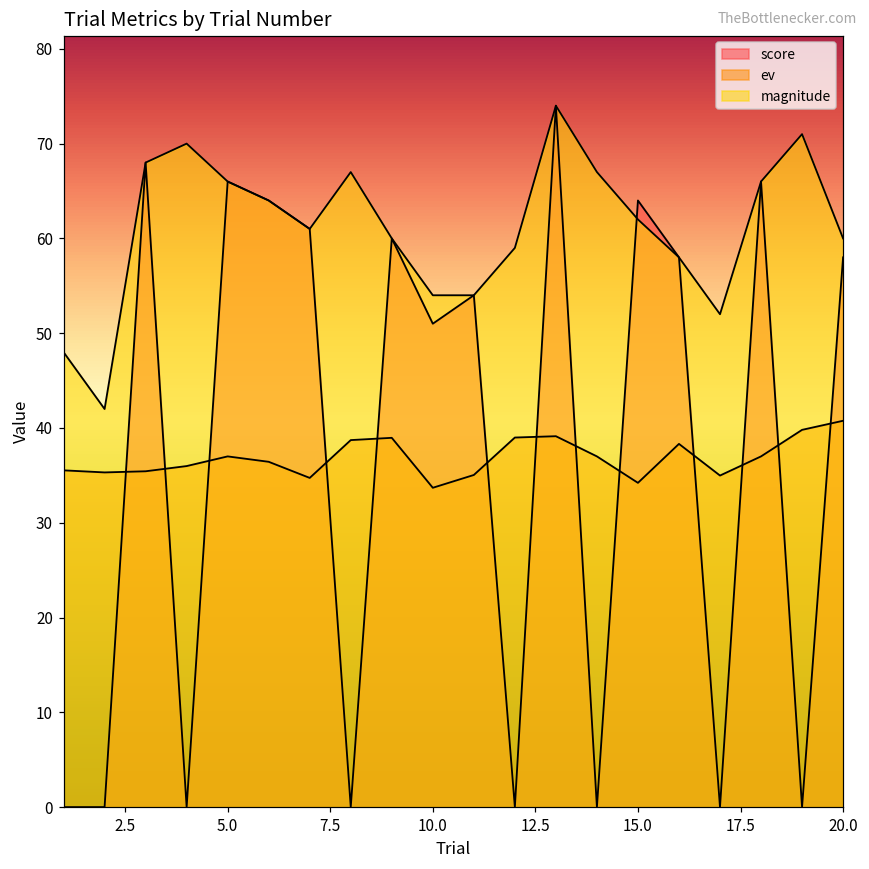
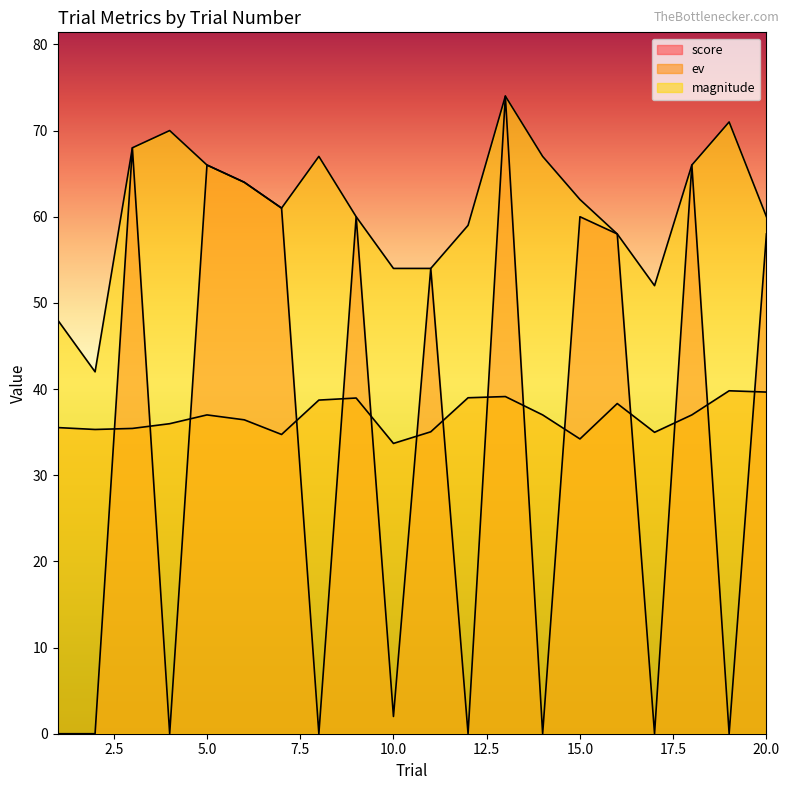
score, 10.0: 51 -> 2
score, 15.0: 64 -> 60
ev, 20.0: 41 -> 40
